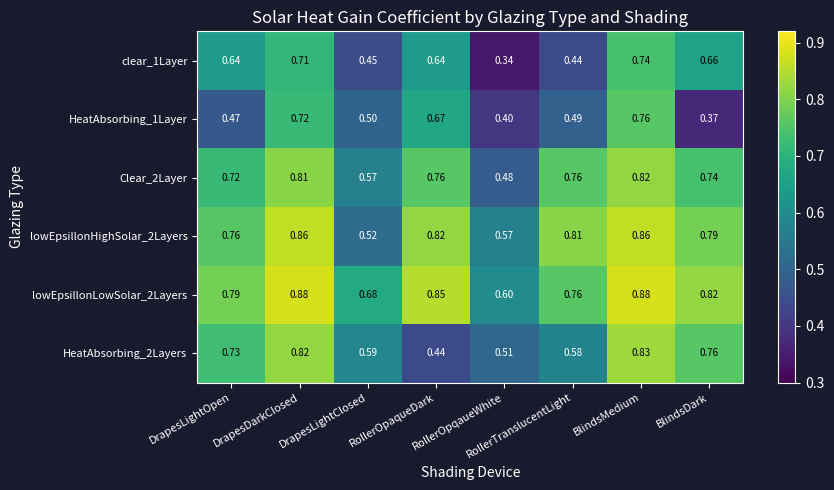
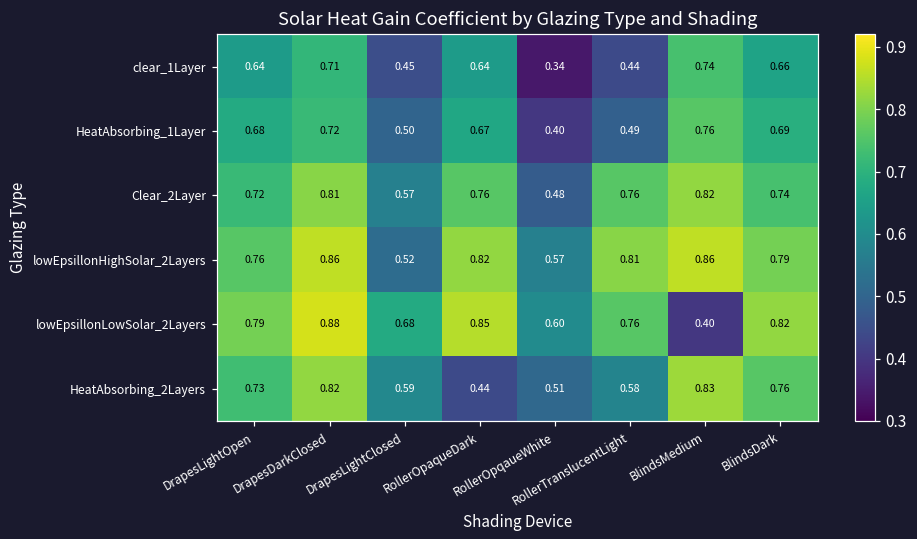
HeatAbsorbing_1Layer, DrapesLightOpen: 0.47 -> 0.68
HeatAbsorbing_1Layer, BlindsDark: 0.37 -> 0.69
lowEpsillonLowSolar_2Layers, BlindsMedium: 0.88 -> 0.40
